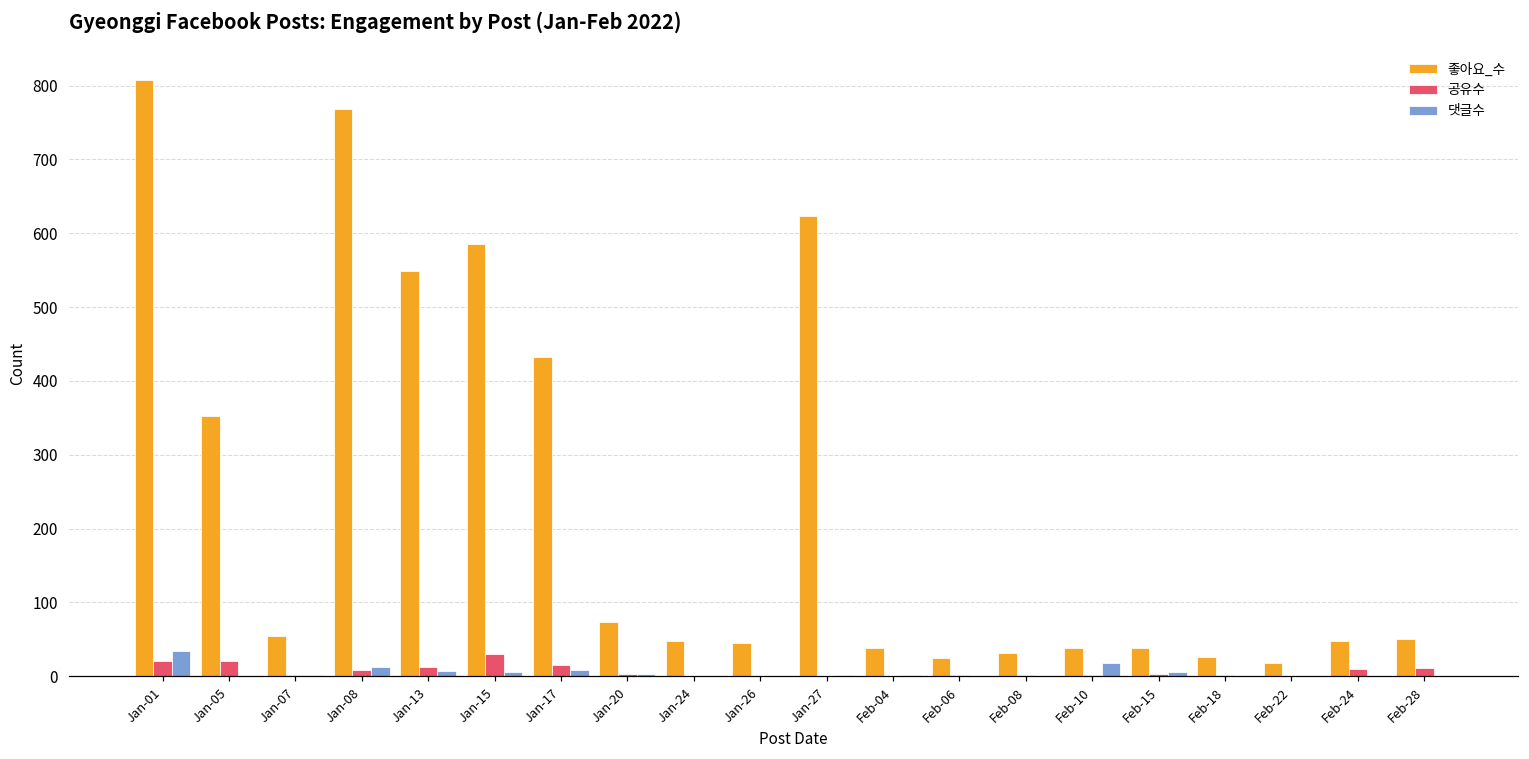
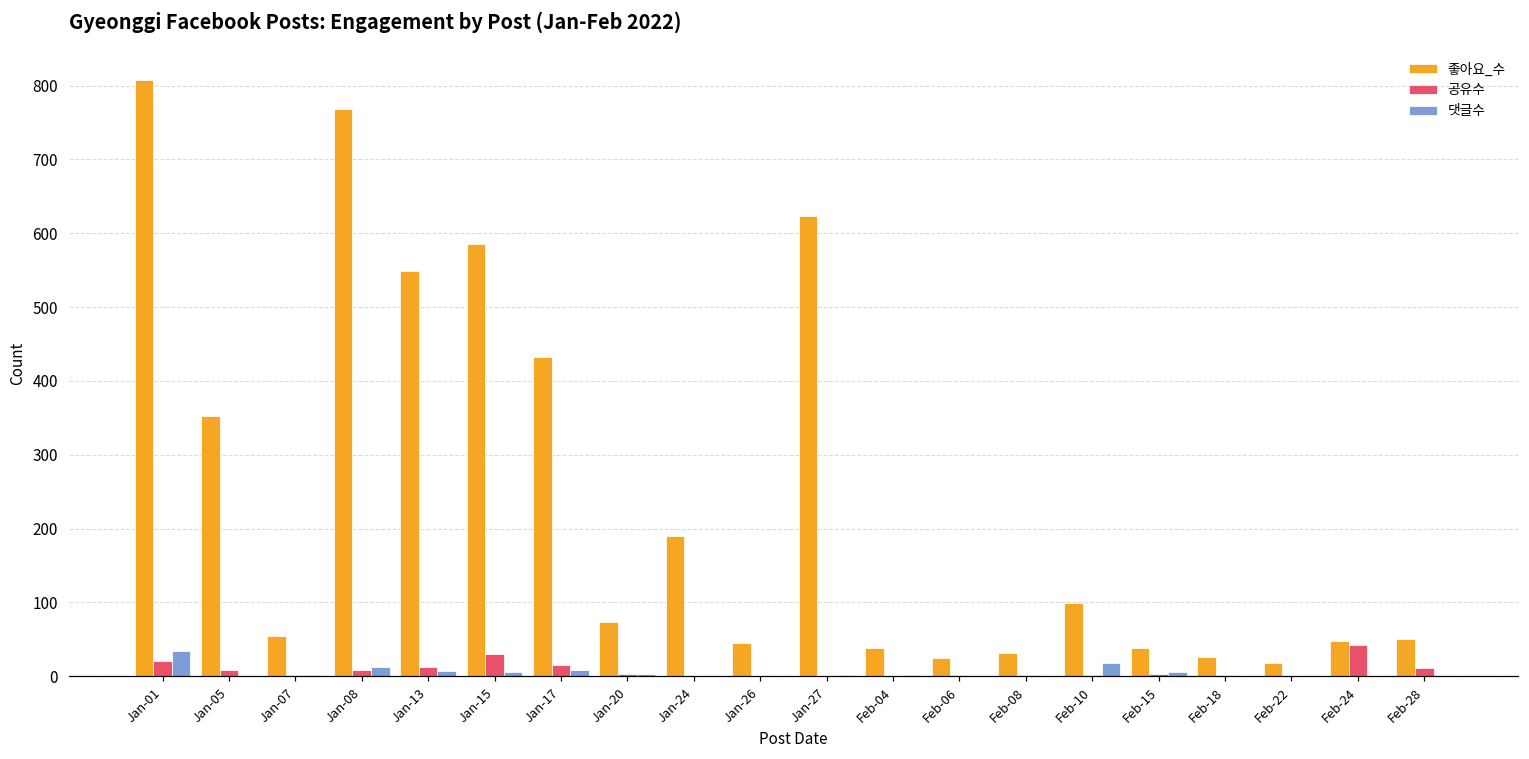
공유수, Jan-05: 20 -> 10
좋아요_수, Jan-24: 50 -> 190
좋아요_수, Feb-10: 40 -> 100
공유수, Feb-24: 10 -> 40
